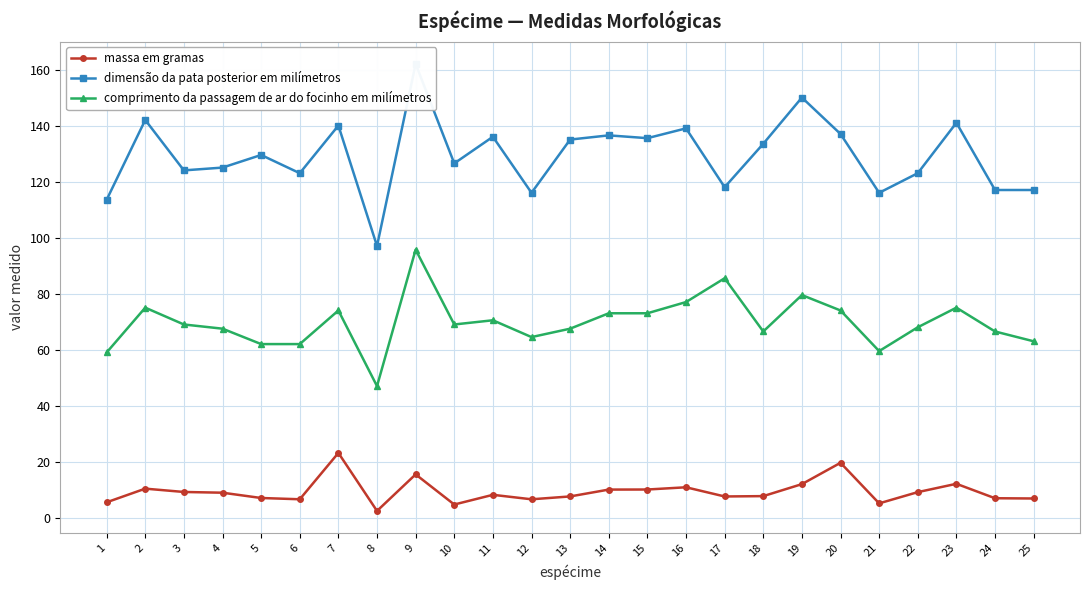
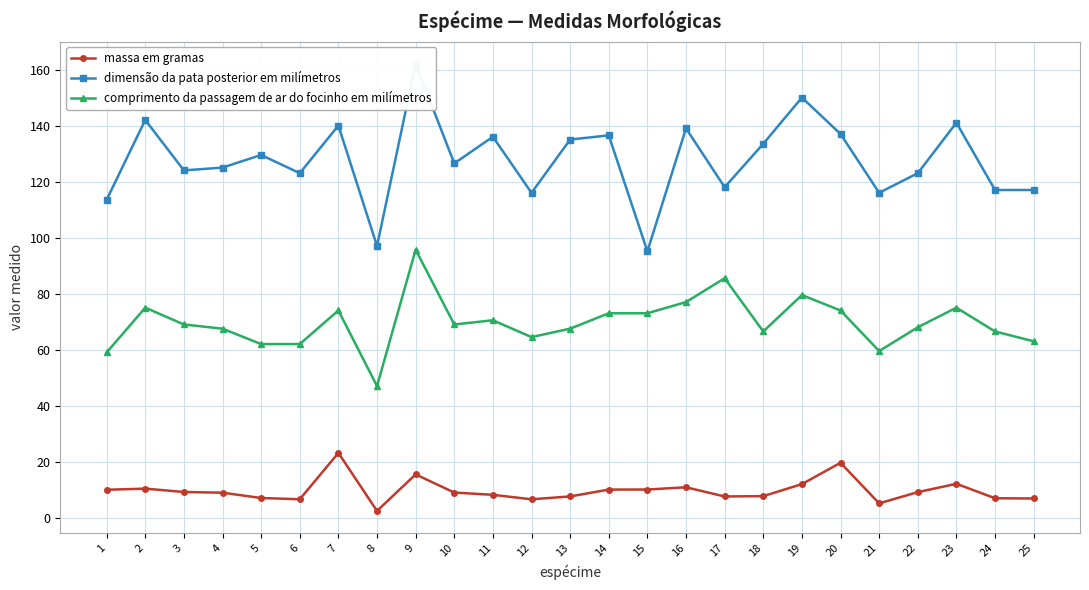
massa em gramas, 1: 6 -> 10
massa em gramas, 10: 5 -> 9
dimensão da pata posterior em milímetros, 15: 136 -> 95
